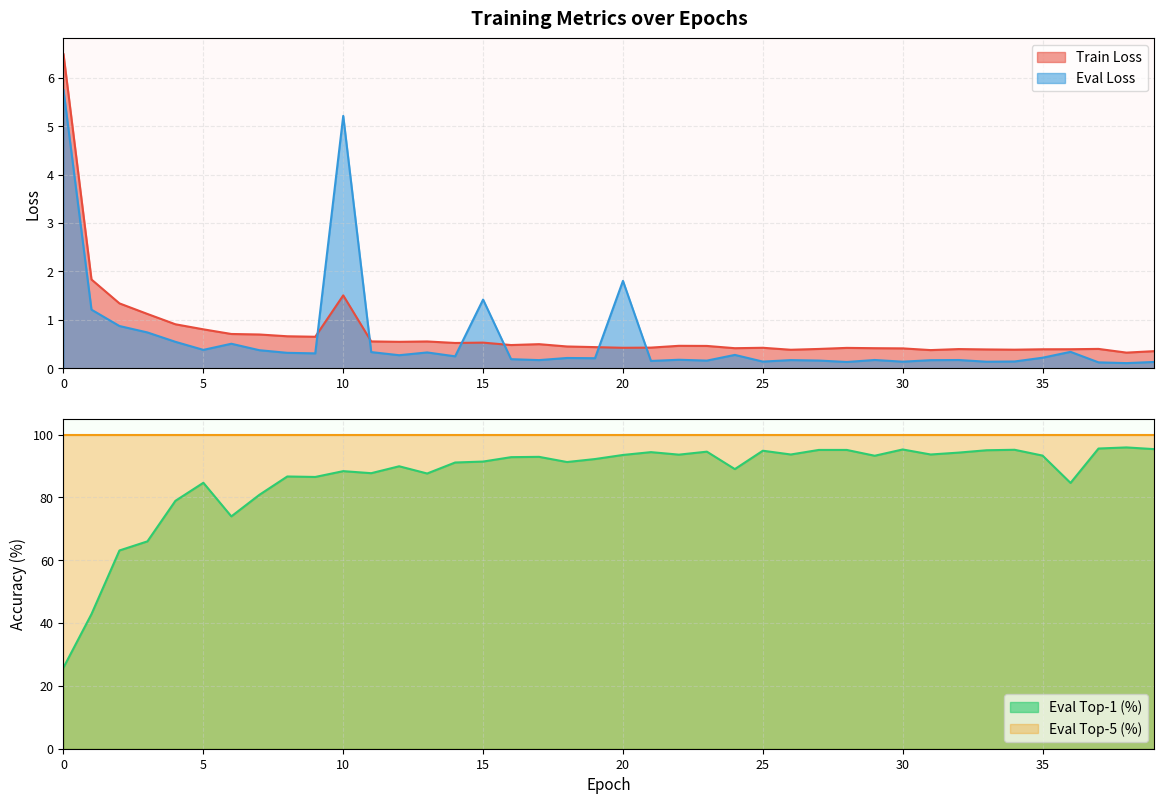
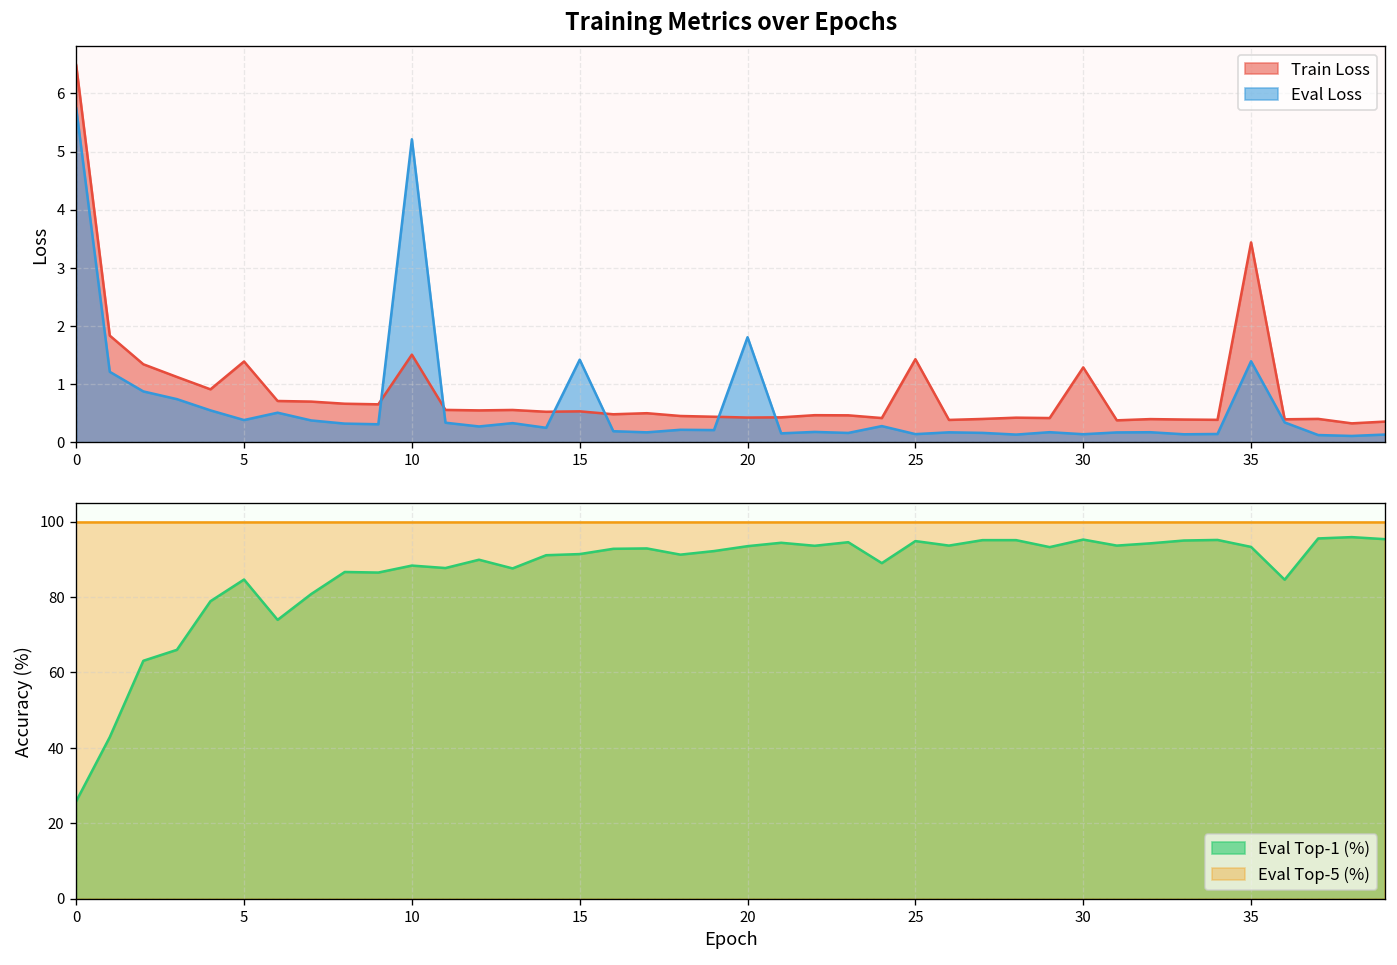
Training Metrics over Epochs, Train Loss, 5: 0.8 -> 1.4
Training Metrics over Epochs, Train Loss, 25: 0.4 -> 1.4
Training Metrics over Epochs, Train Loss, 30: 0.4 -> 1.3
Training Metrics over Epochs, Train Loss, 35: 0.4 -> 3.4
Training Metrics over Epochs, Eval Loss, 35: 0.2 -> 1.4
